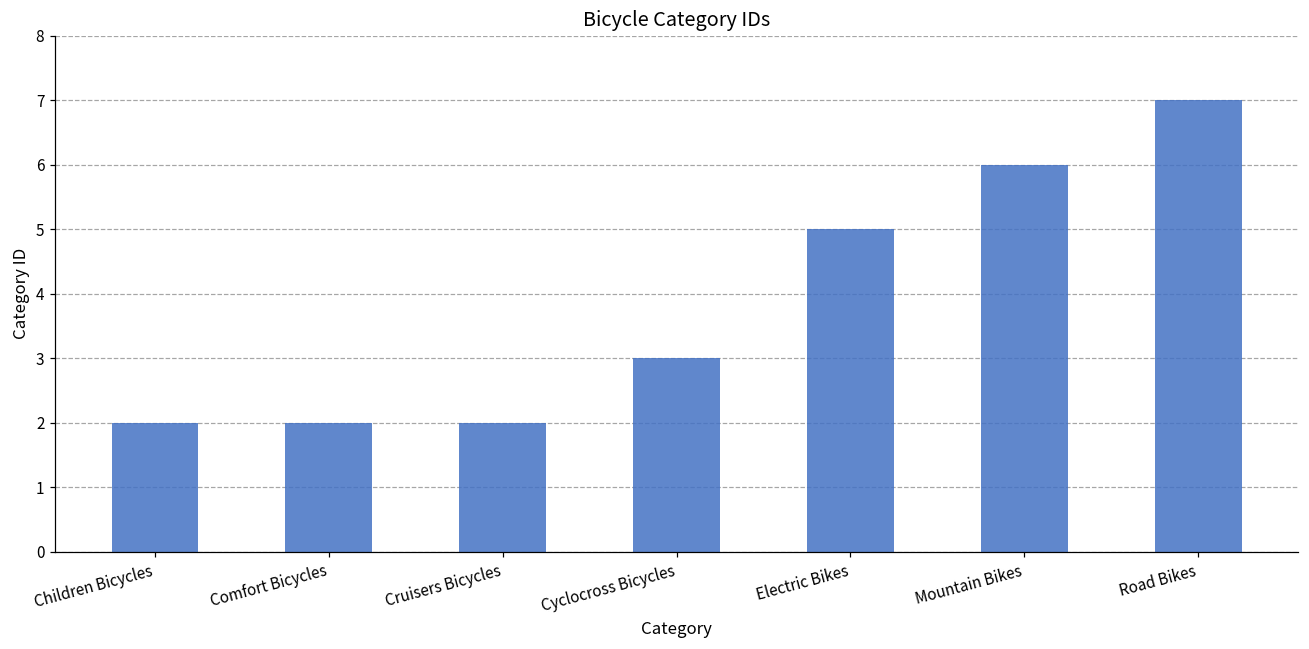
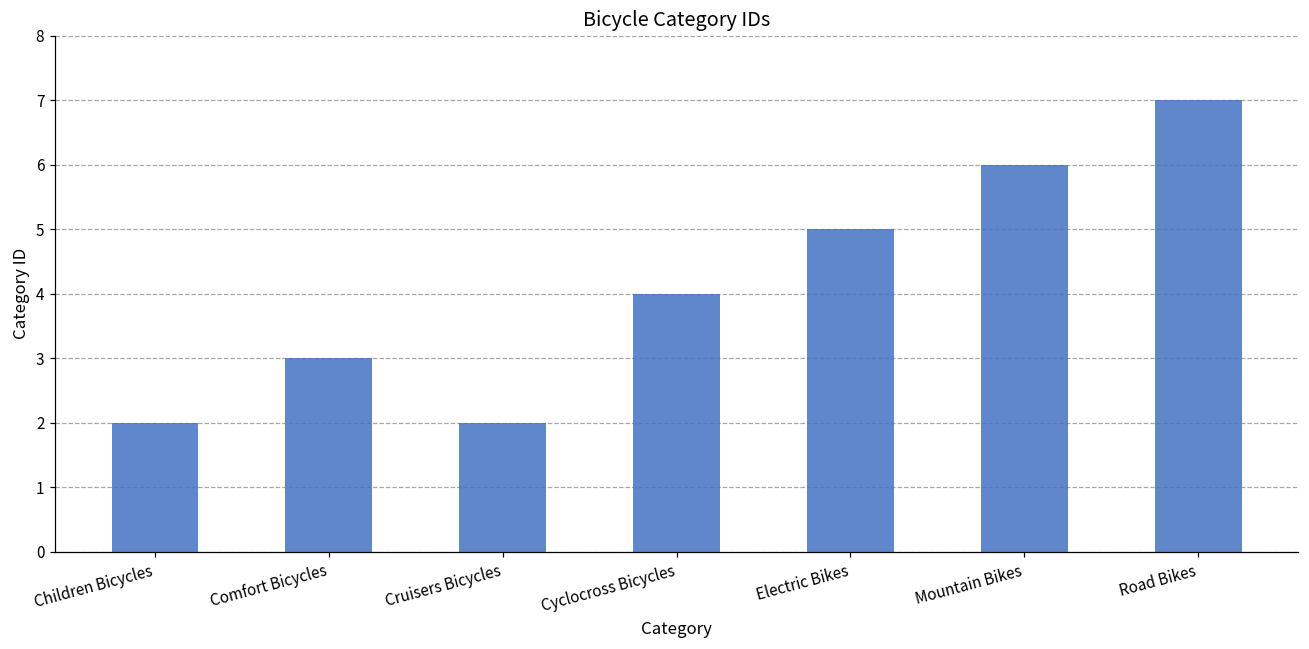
Comfort Bicycles: 2 -> 3
Cyclocross Bicycles: 3 -> 4
